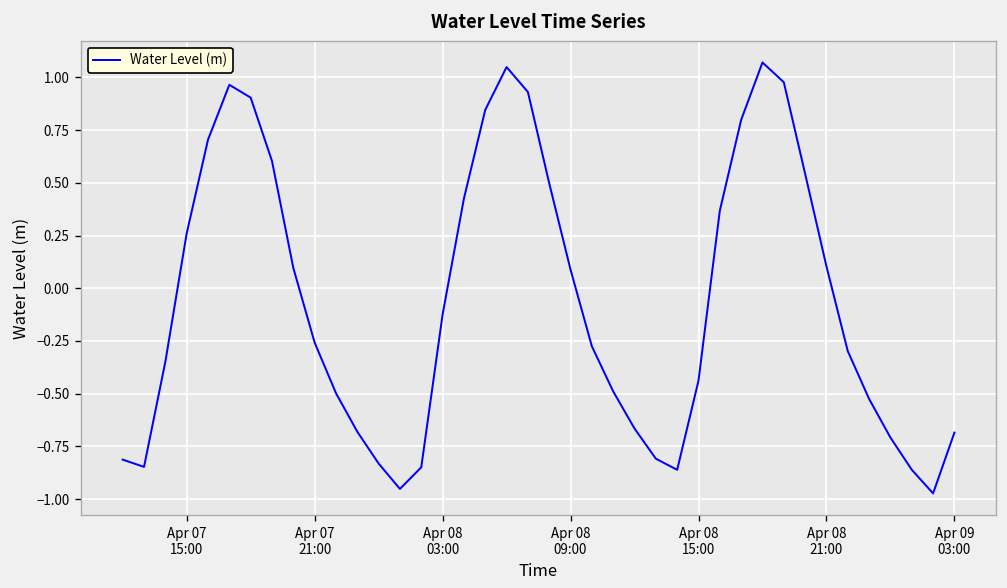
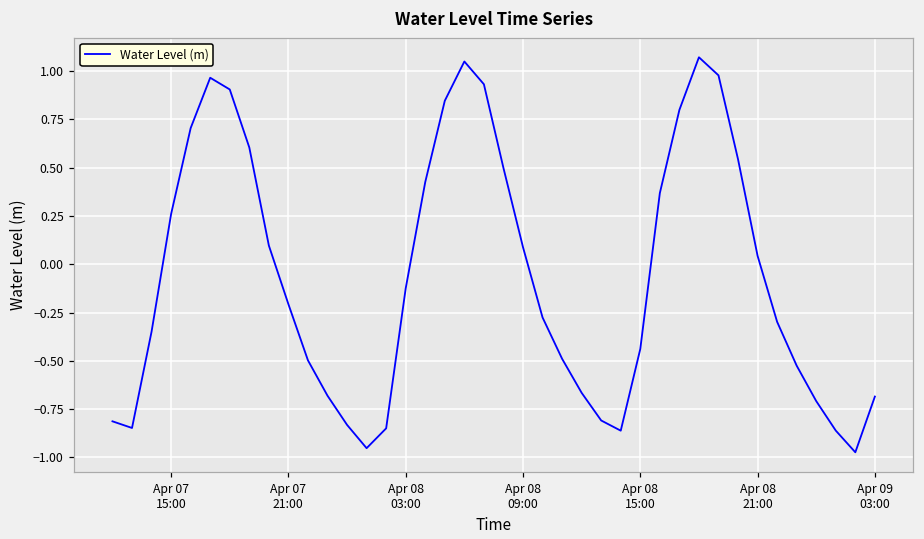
Apr 07 21:00: -0.26 -> -0.21
Apr 08 21:00: 0.10 -> 0.04
